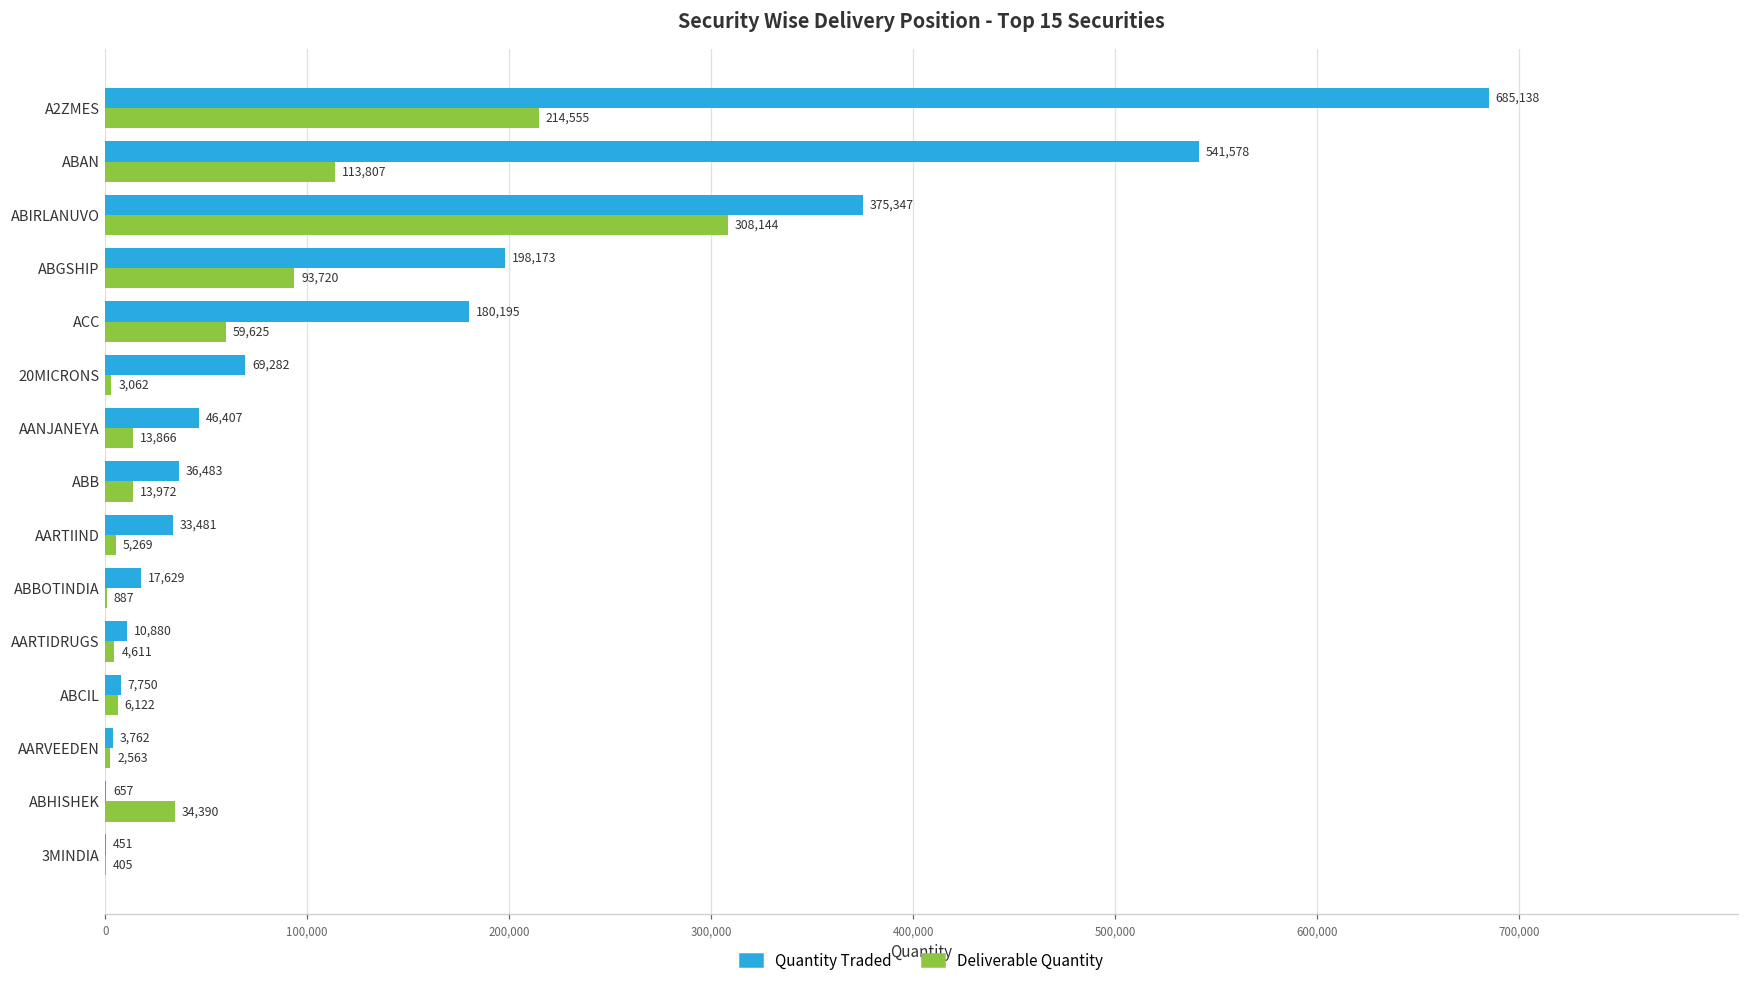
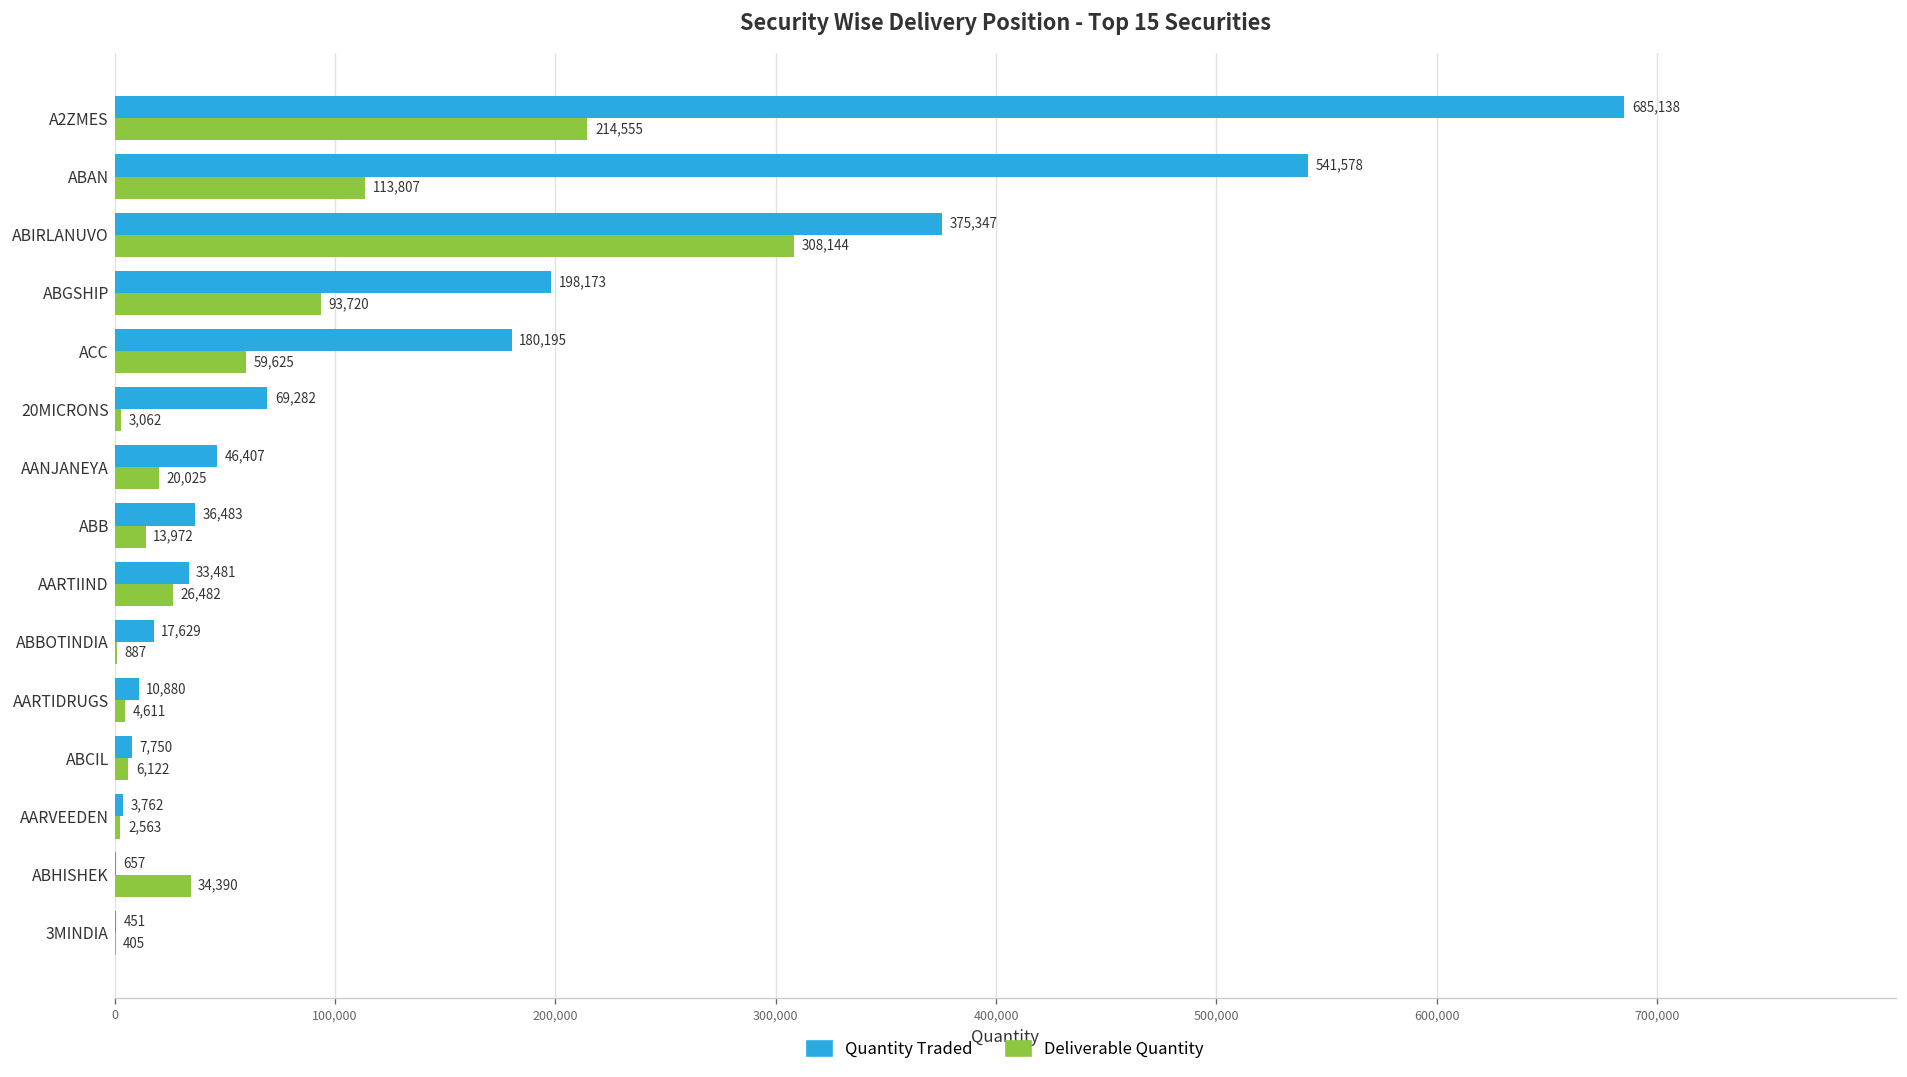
Deliverable Quantity, AANJANEYA: 13,866 -> 20,025
Deliverable Quantity, AARTIIND: 5,269 -> 26,482
